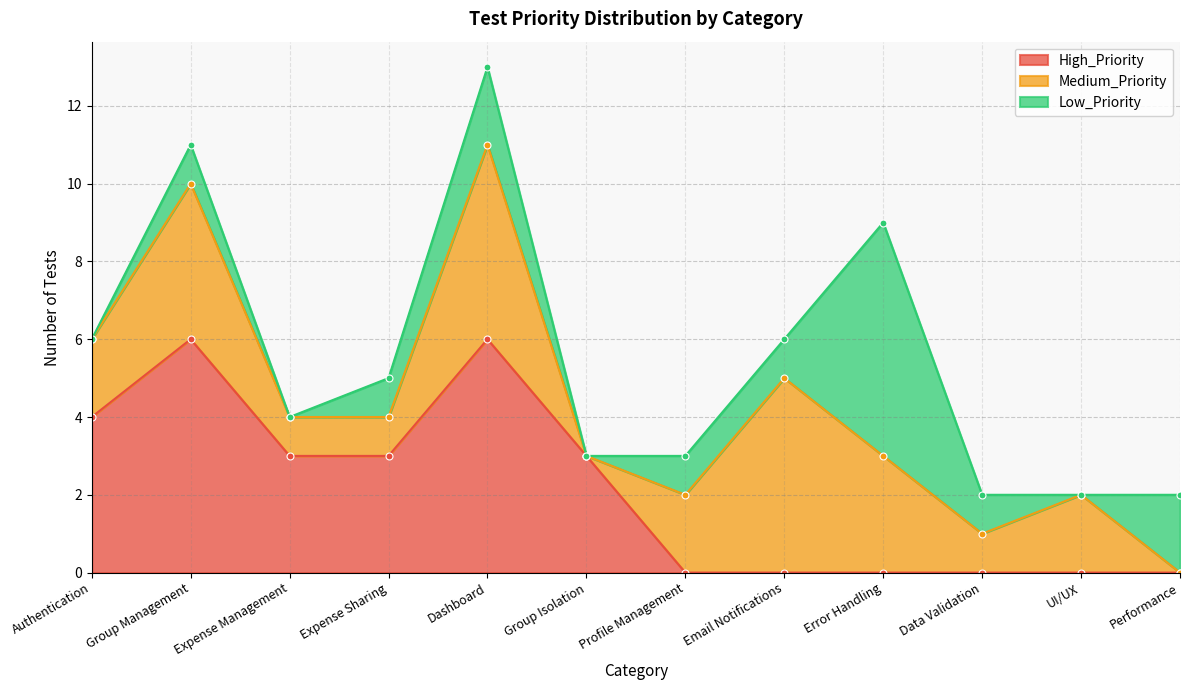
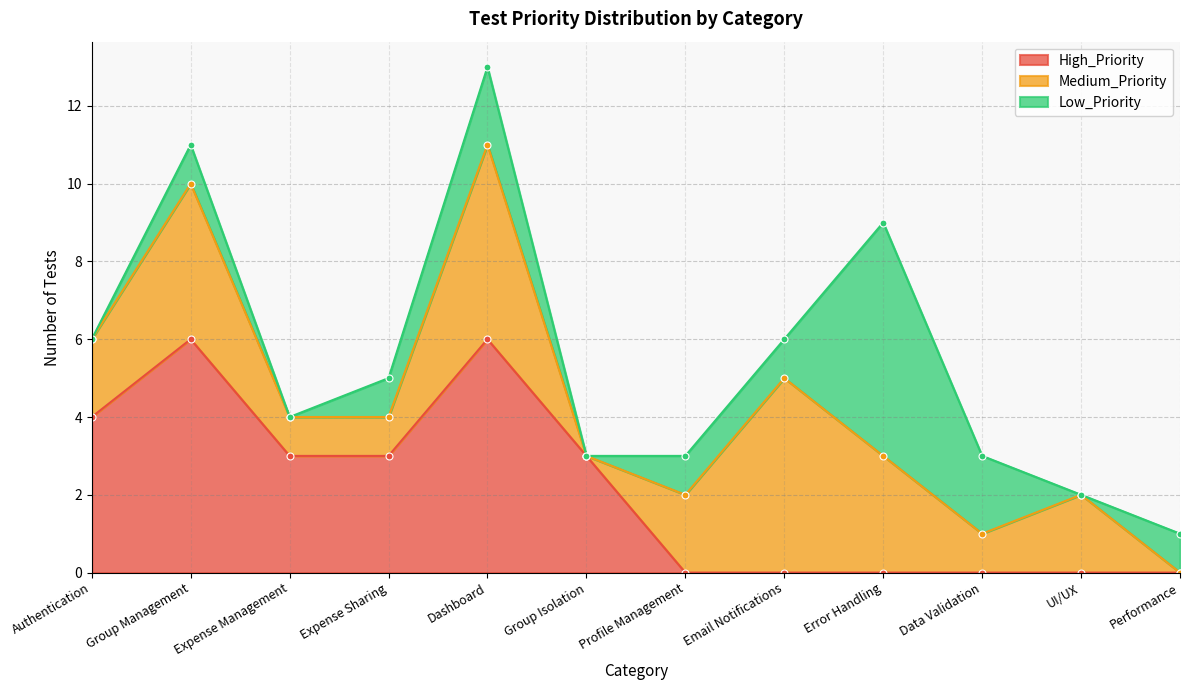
Low_Priority, Data Validation: 1 -> 2
Low_Priority, Performance: 2 -> 1
